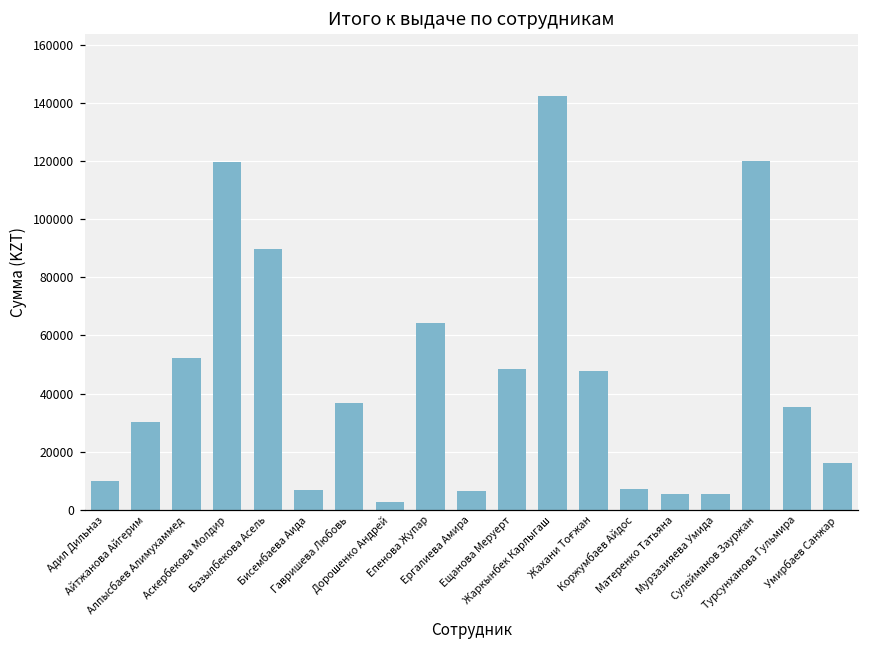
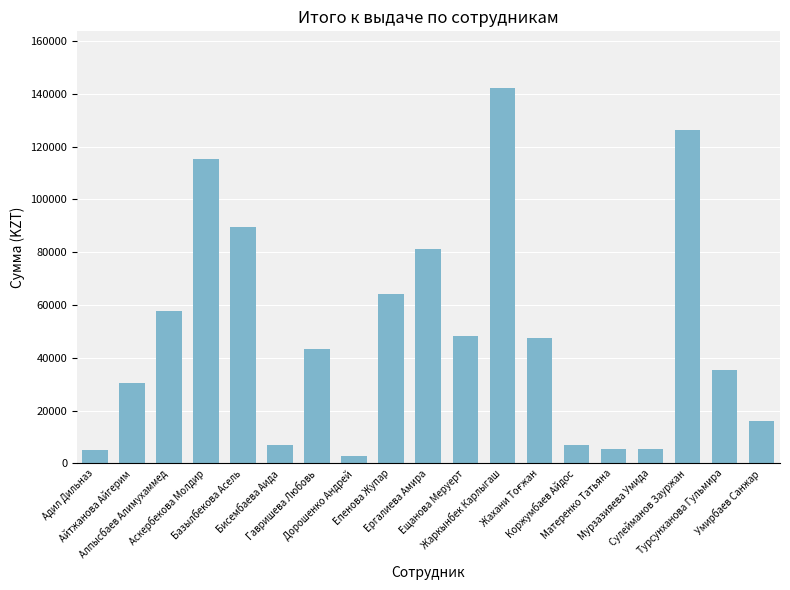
Адил Дильназ: 10000 -> 5000
Алпысбаев Алимухаммед: 52000 -> 58000
Аскербекова Молдир: 120000 -> 115000
Гавришева Любовь: 37000 -> 43000
Ергалиева Амира: 6000 -> 81000
Сулейманов Зауржан: 120000 -> 126000
